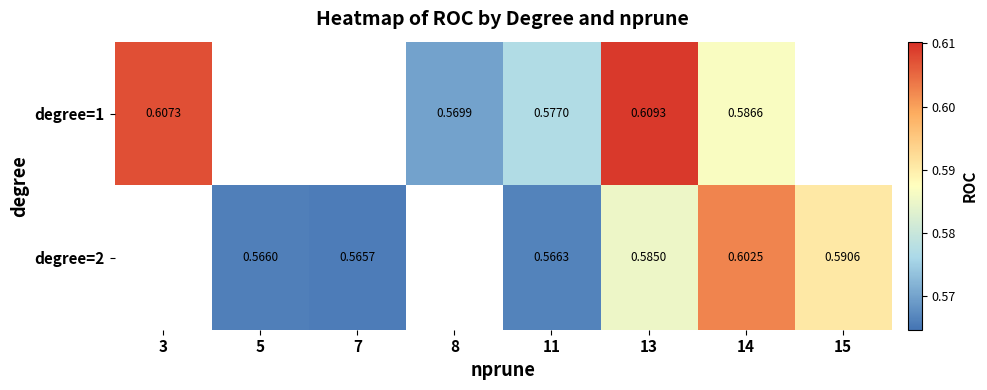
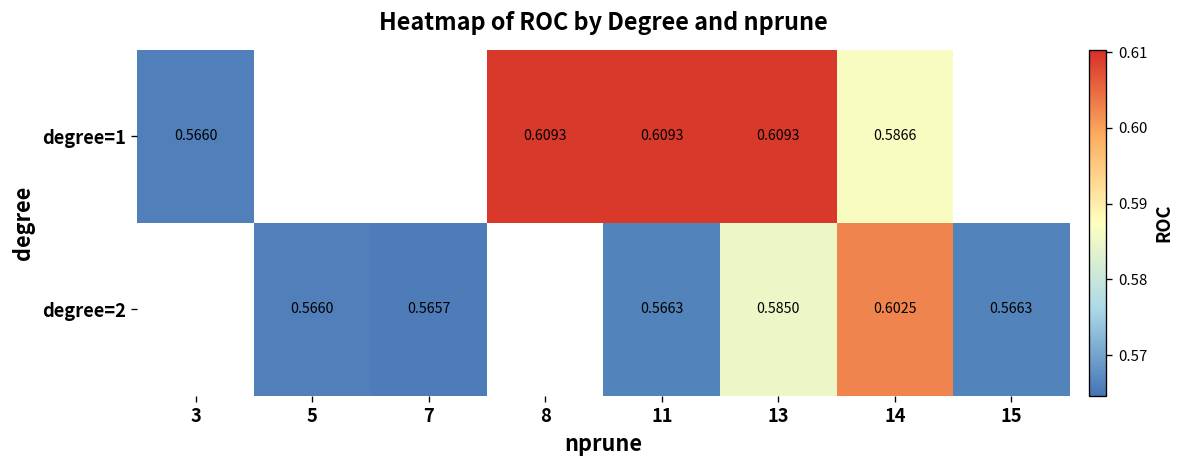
degree=1, 3: 0.6073 -> 0.5660
degree=1, 8: 0.5699 -> 0.6093
degree=1, 11: 0.5770 -> 0.6093
degree=2, 15: 0.5906 -> 0.5663
